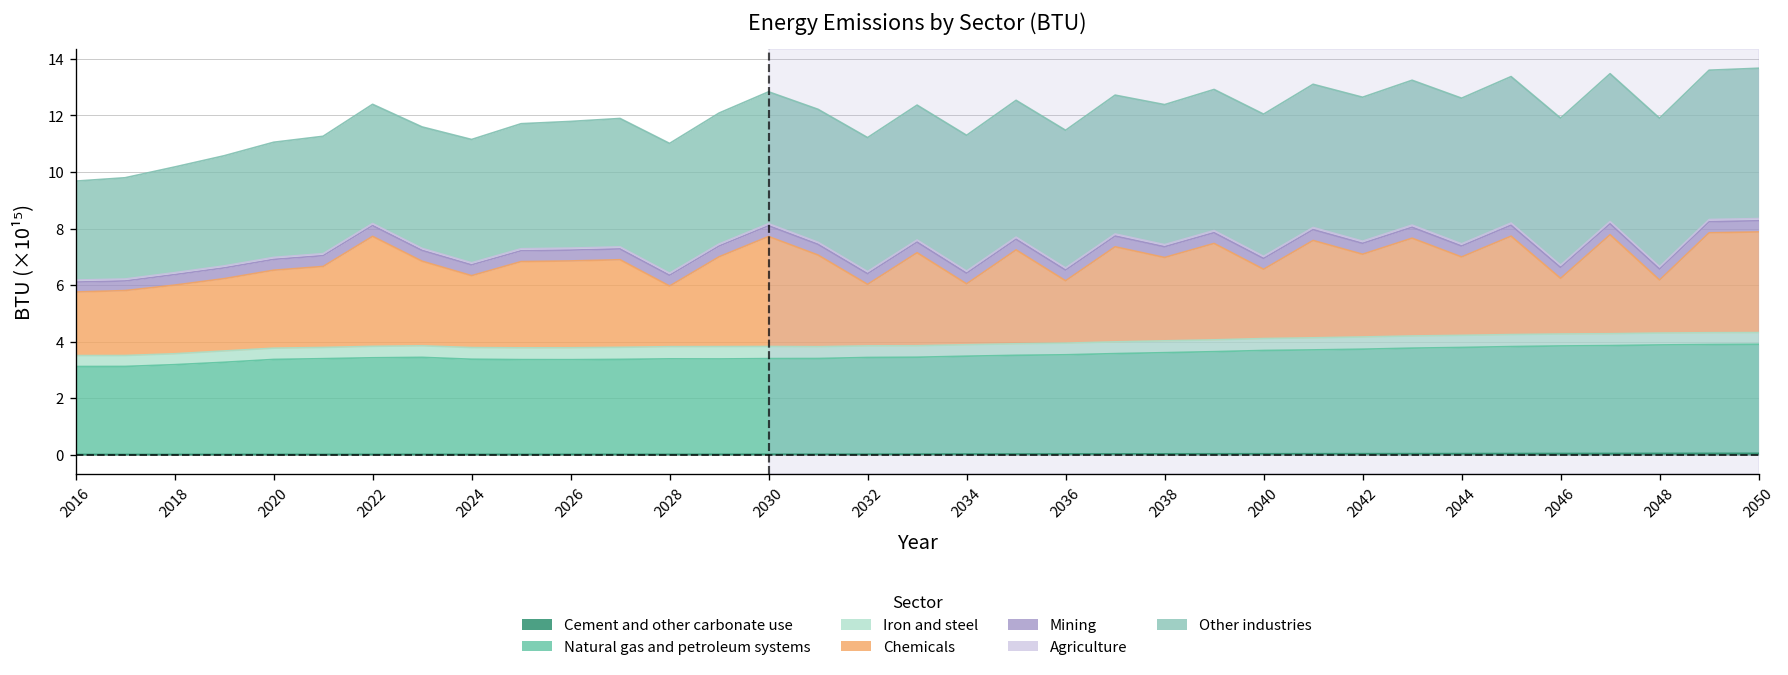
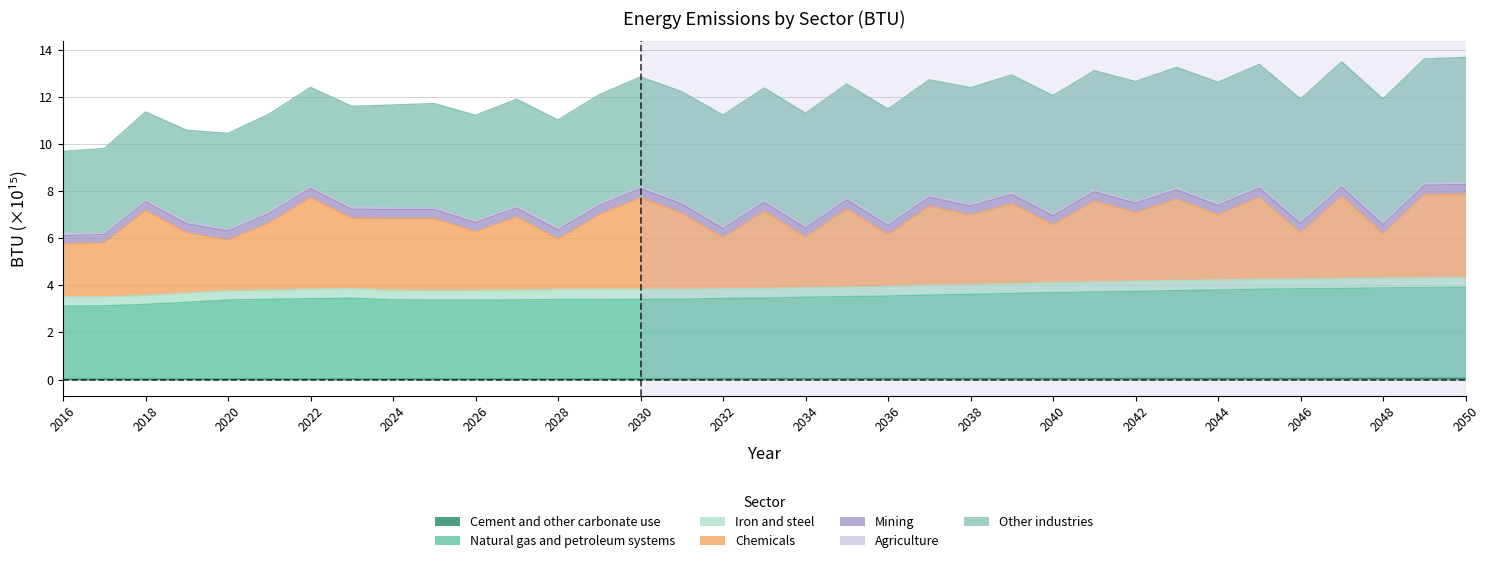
Chemicals, 2018: 2.4 -> 3.6
Chemicals, 2020: 2.8 -> 2.1
Chemicals, 2024: 2.5 -> 3.0
Chemicals, 2026: 3.1 -> 2.5
